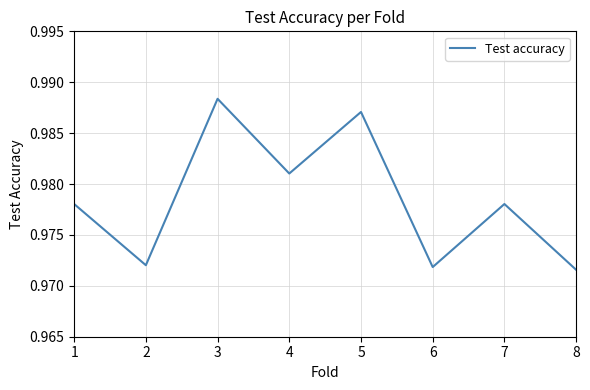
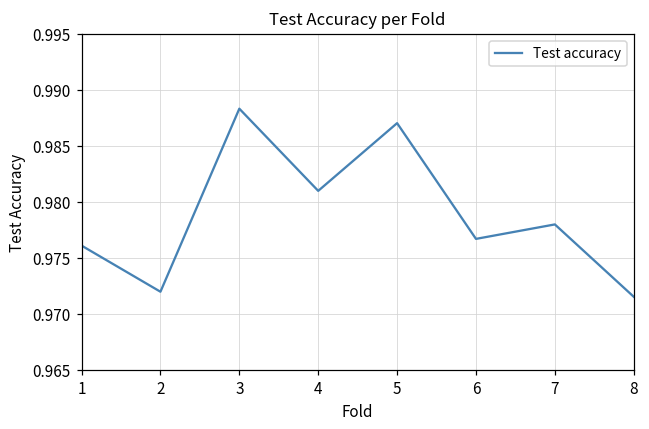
1: 0.9780 -> 0.9761
6: 0.9718 -> 0.9767
